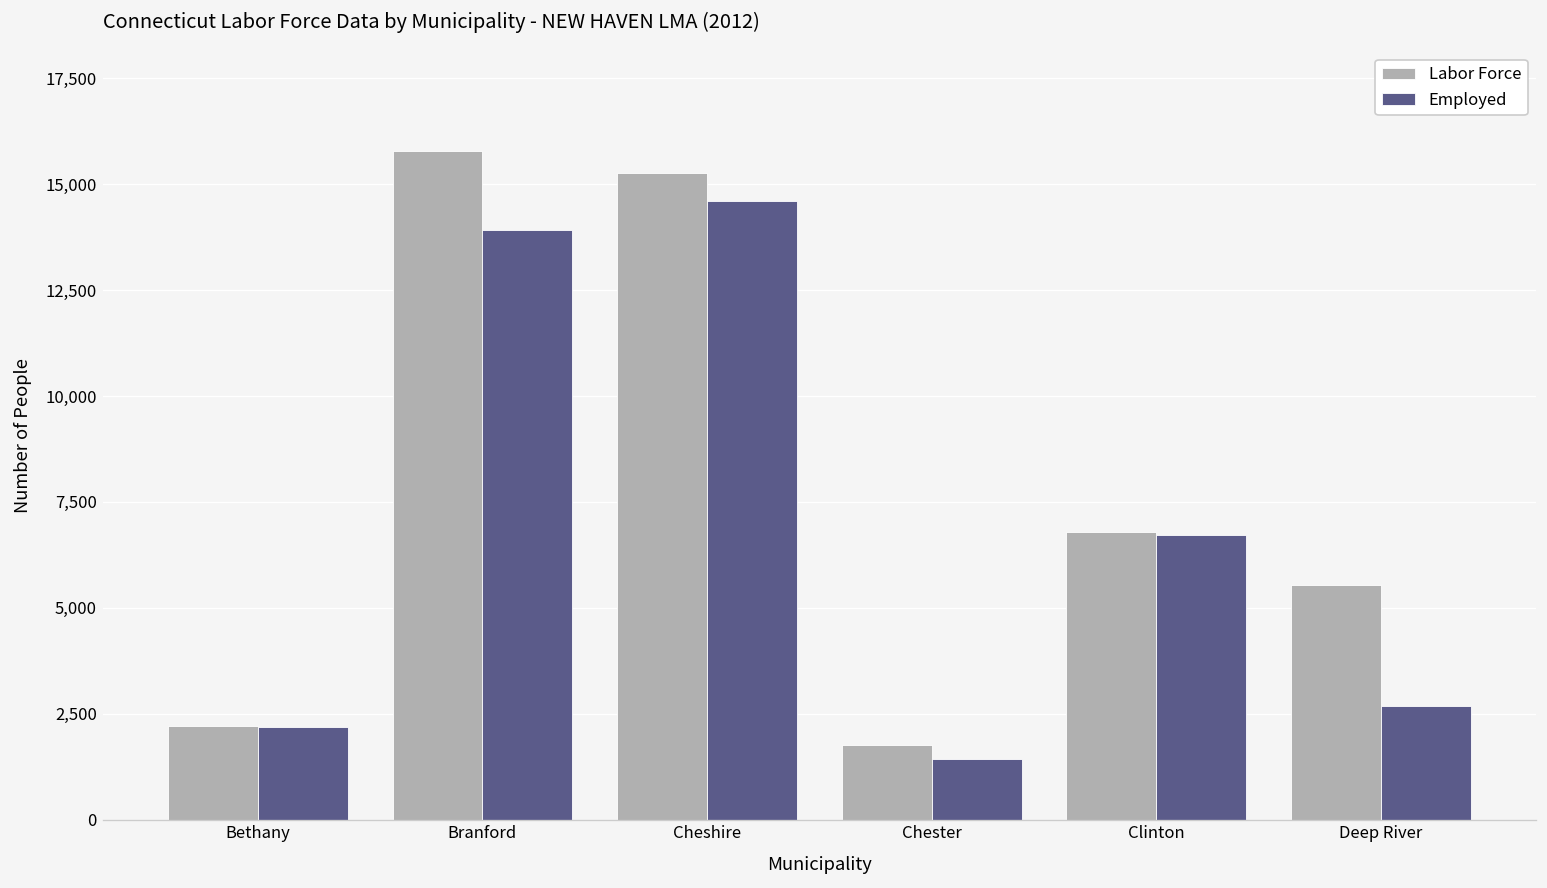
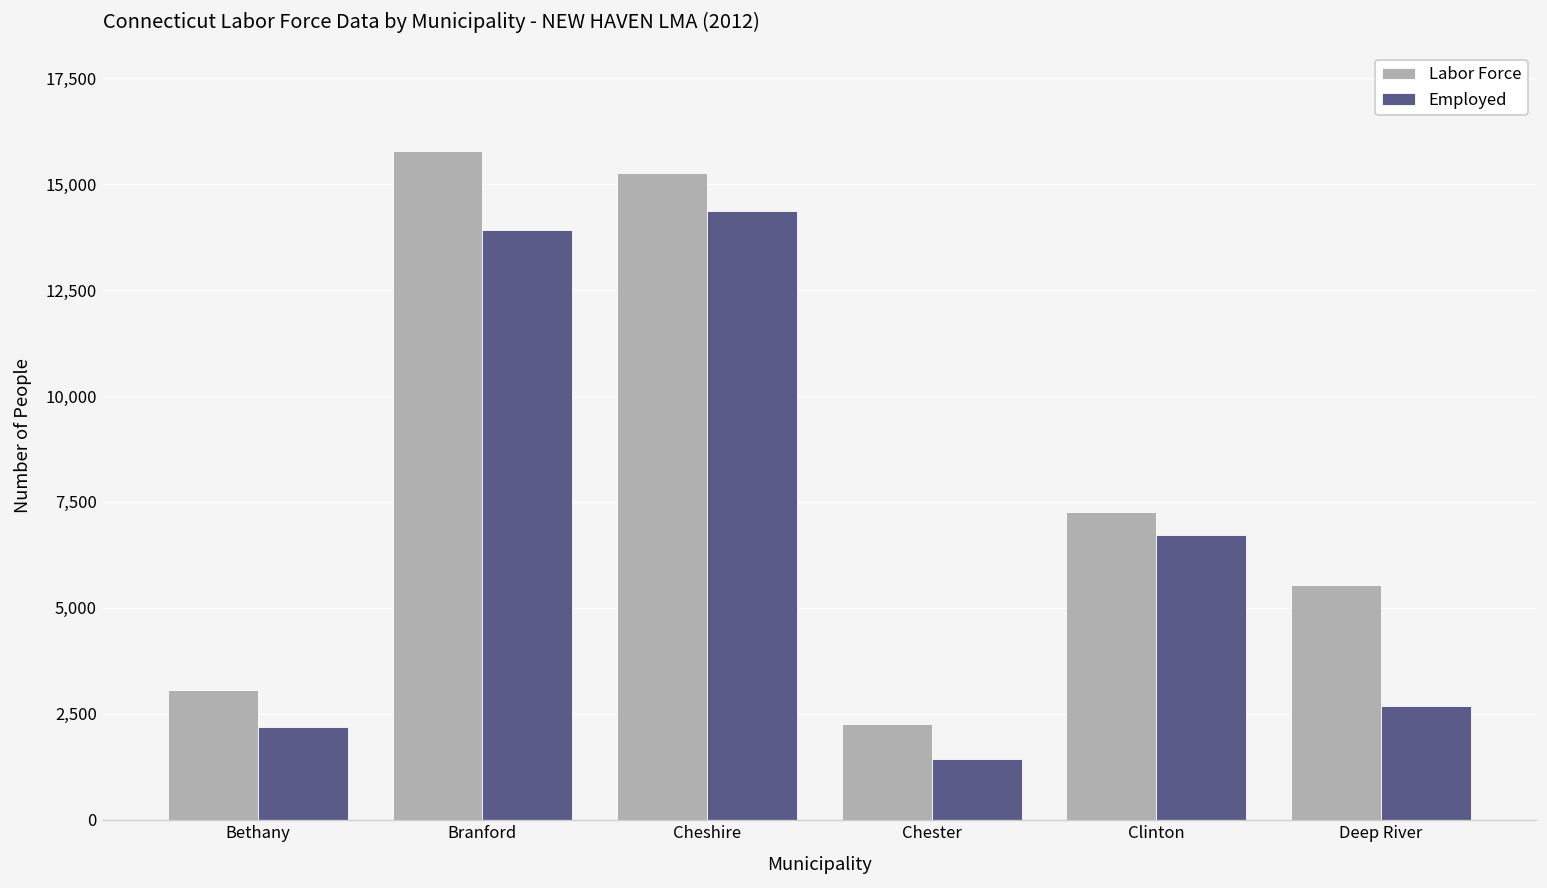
Labor Force, Bethany: 2,200 -> 3,100
Employed, Cheshire: 14,600 -> 14,400
Labor Force, Chester: 1,800 -> 2,300
Labor Force, Clinton: 6,800 -> 7,300
